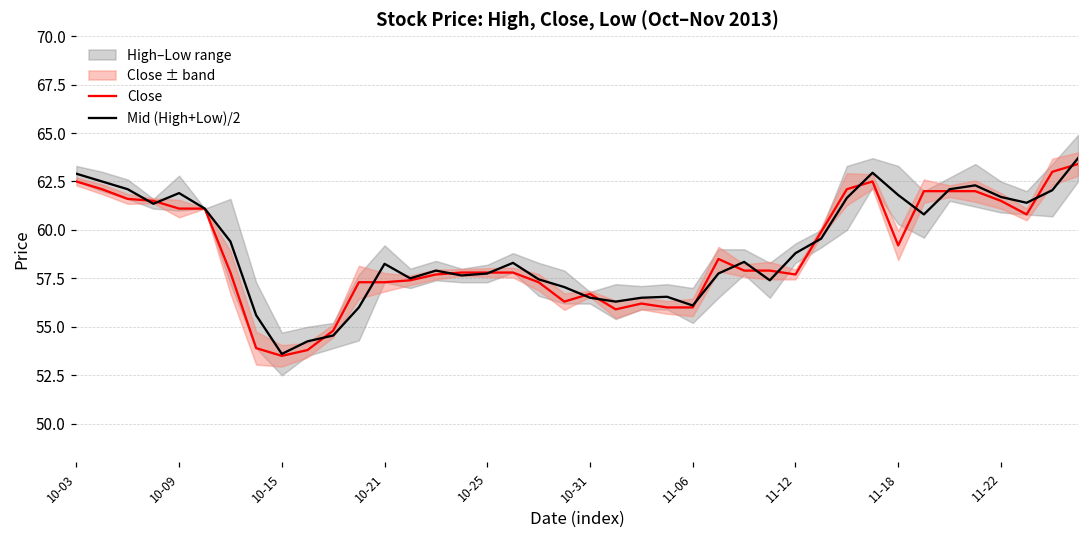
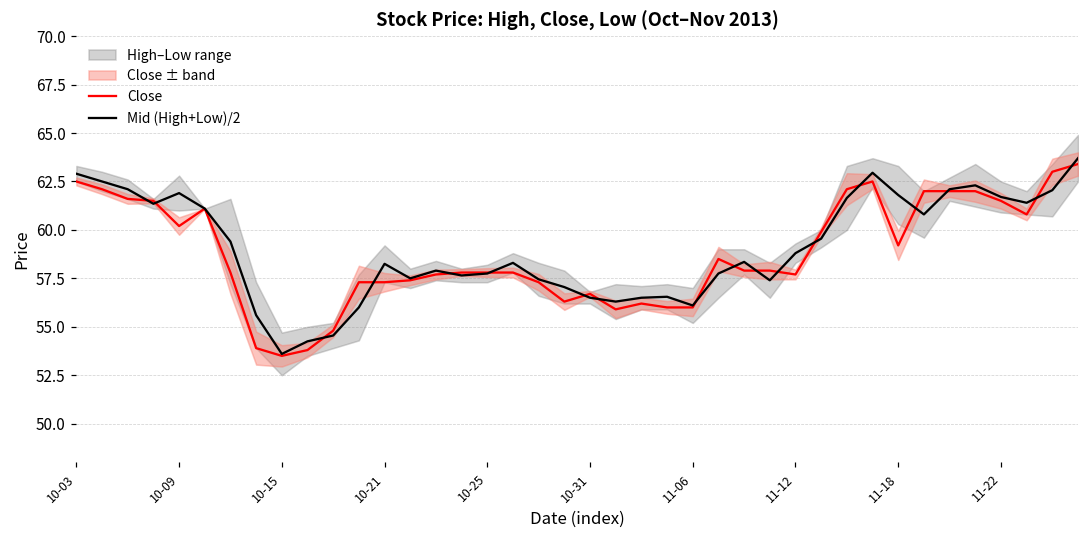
Close, 10-09: 61.1 -> 60.2
